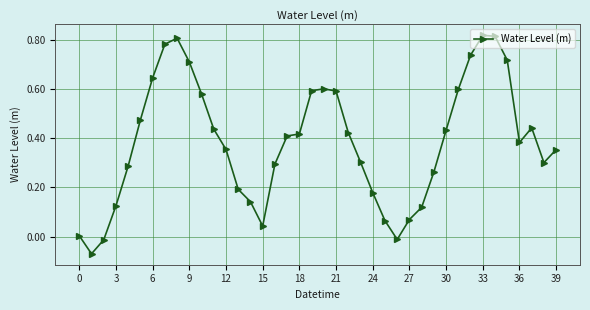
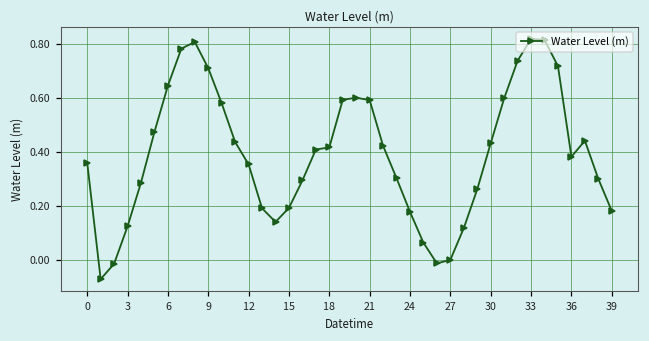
0: 0.00 -> 0.36
15: 0.04 -> 0.19
27: 0.07 -> 0.00
39: 0.35 -> 0.18
